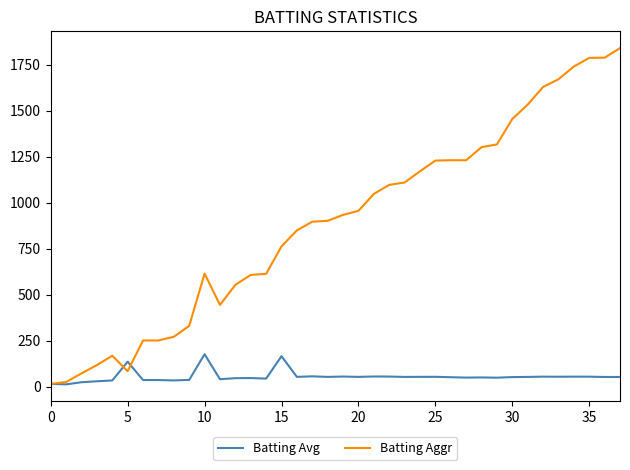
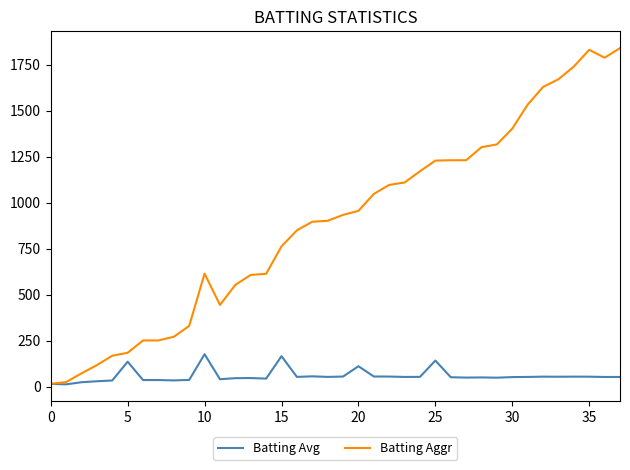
Batting Aggr, 5: 80 -> 180
Batting Avg, 20: 50 -> 110
Batting Avg, 25: 50 -> 140
Batting Aggr, 30: 1450 -> 1400
Batting Aggr, 35: 1790 -> 1830
